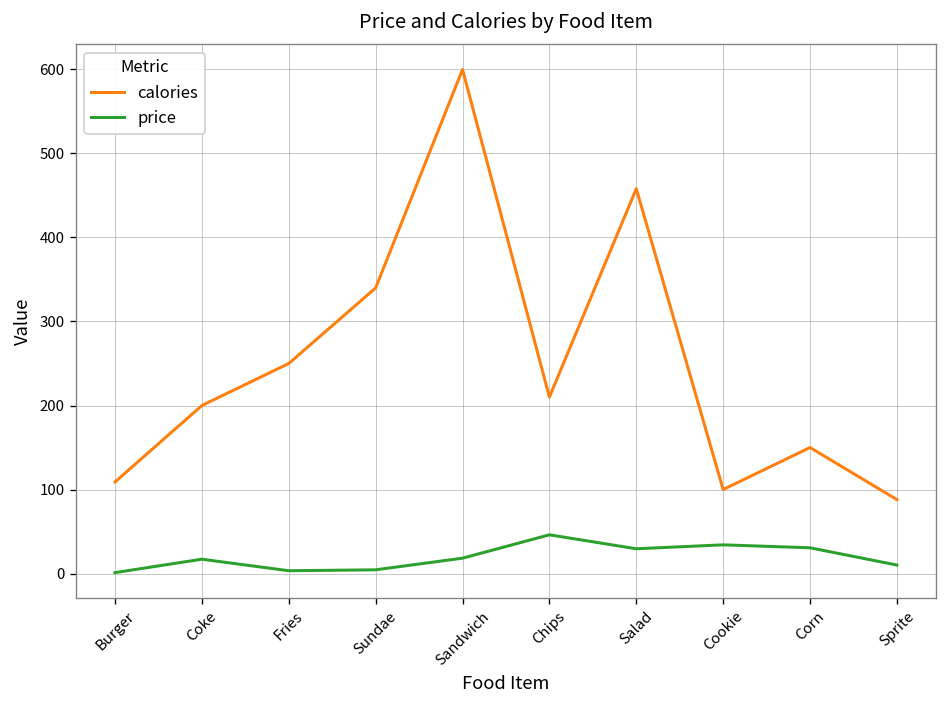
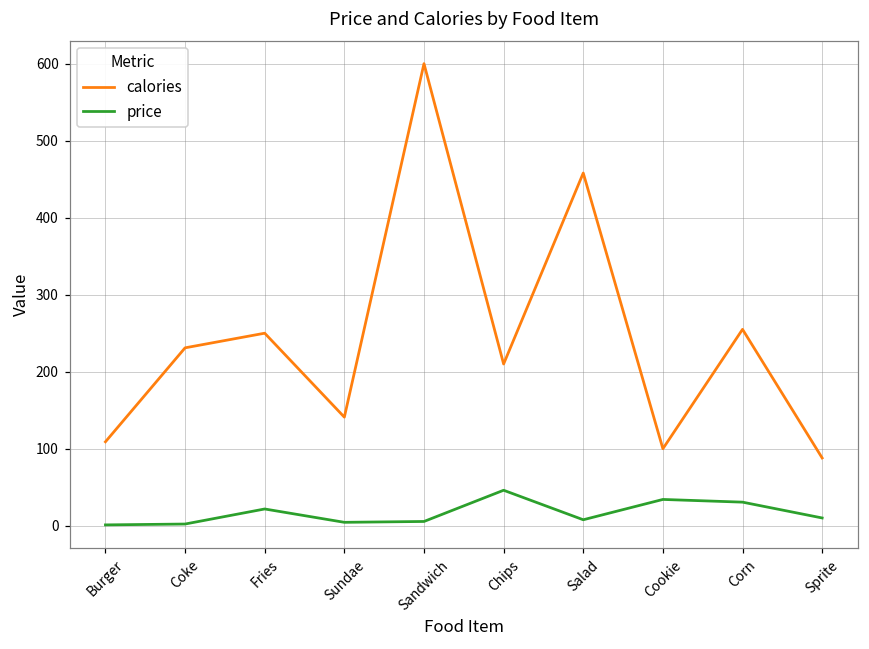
calories, Coke: 200 -> 230
price, Coke: 20 -> 0
price, Fries: 0 -> 20
calories, Sundae: 340 -> 140
price, Sandwich: 20 -> 10
price, Salad: 30 -> 10
calories, Corn: 150 -> 260
